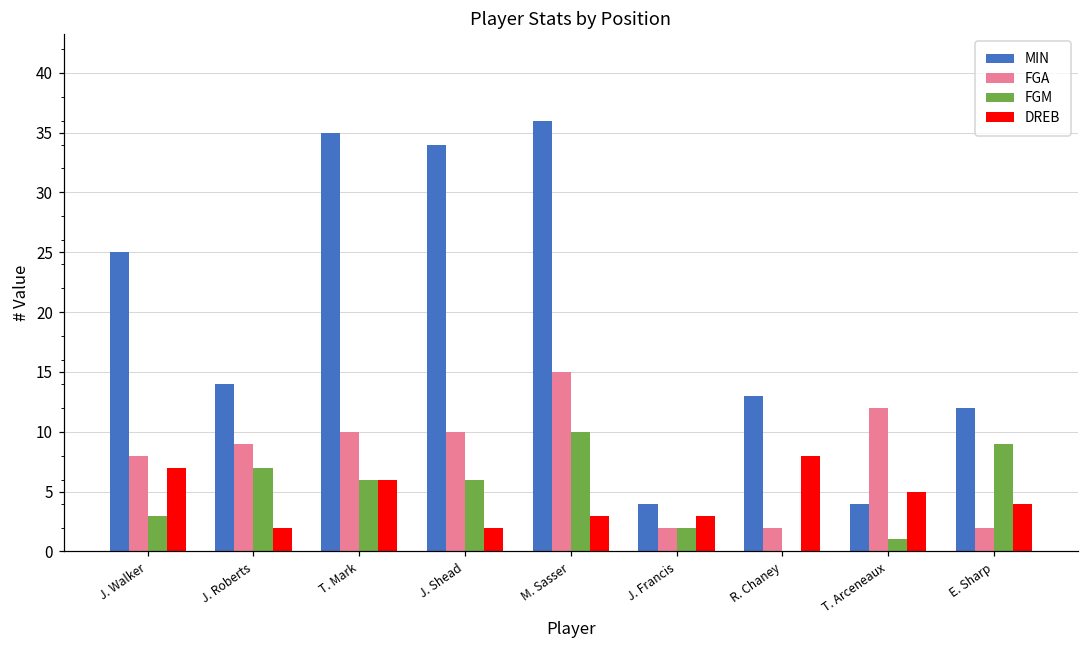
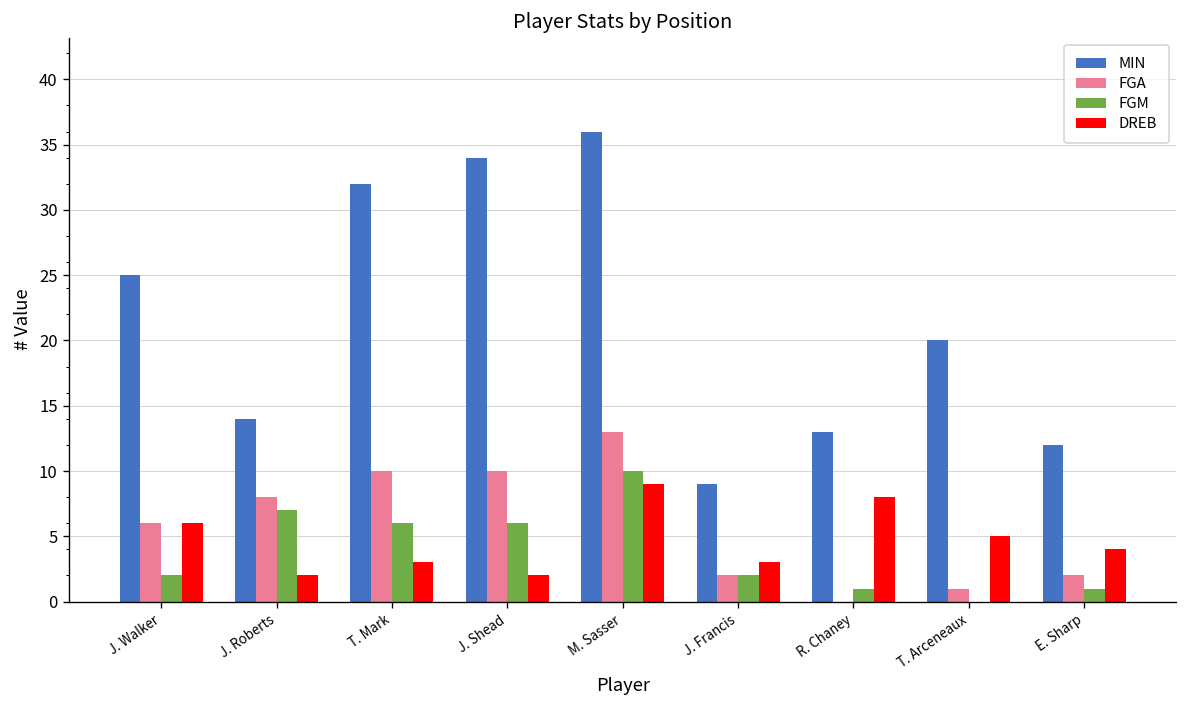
FGA, J. Walker: 8 -> 6
FGM, J. Walker: 3 -> 2
DREB, J. Walker: 7 -> 6
FGA, J. Roberts: 9 -> 8
MIN, T. Mark: 35 -> 32
DREB, T. Mark: 6 -> 3
FGA, M. Sasser: 15 -> 13
DREB, M. Sasser: 3 -> 9
MIN, J. Francis: 4 -> 9
FGA, R. Chaney: 2 -> 0
FGM, R. Chaney: 0 -> 1
MIN, T. Arceneaux: 4 -> 20
FGA, T. Arceneaux: 12 -> 1
FGM, T. Arceneaux: 1 -> 0
FGM, E. Sharp: 9 -> 1
